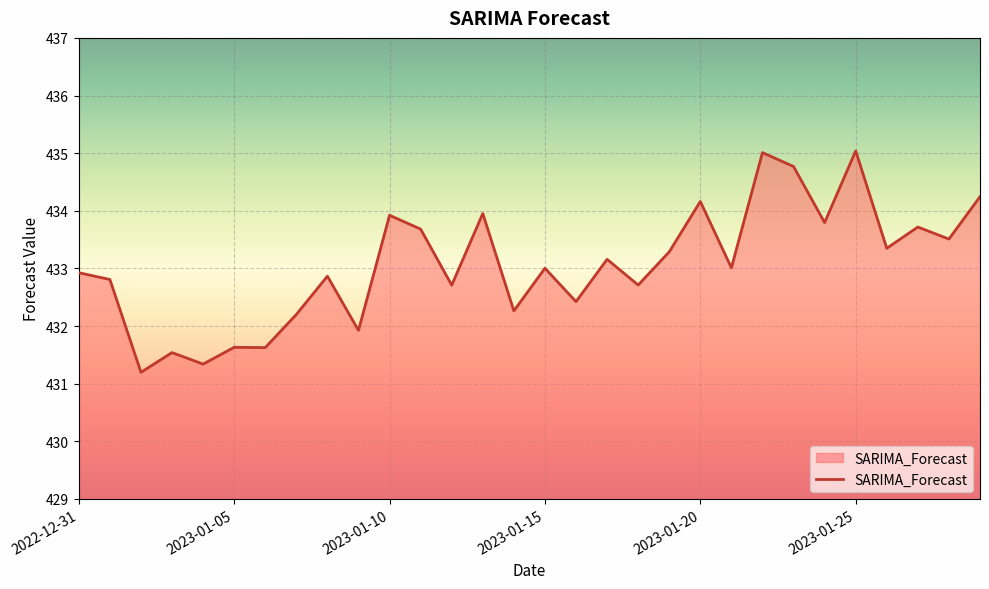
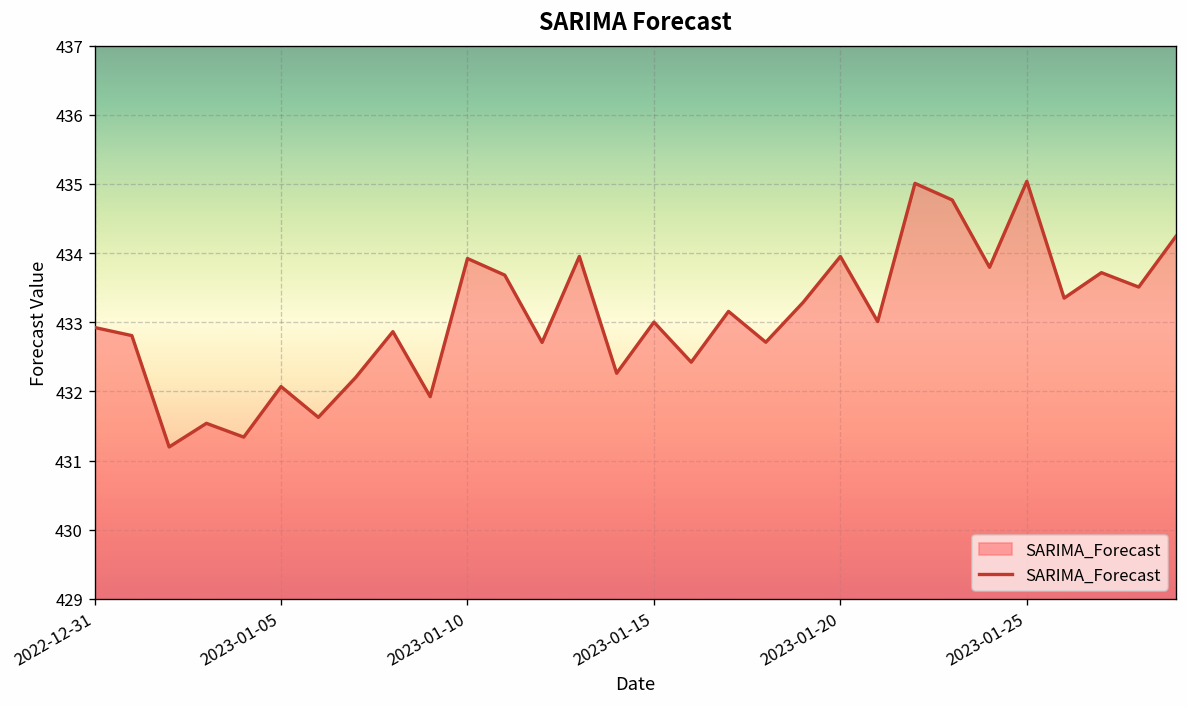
2023-01-05: 431.6 -> 432.1
2023-01-20: 434.2 -> 434.0
